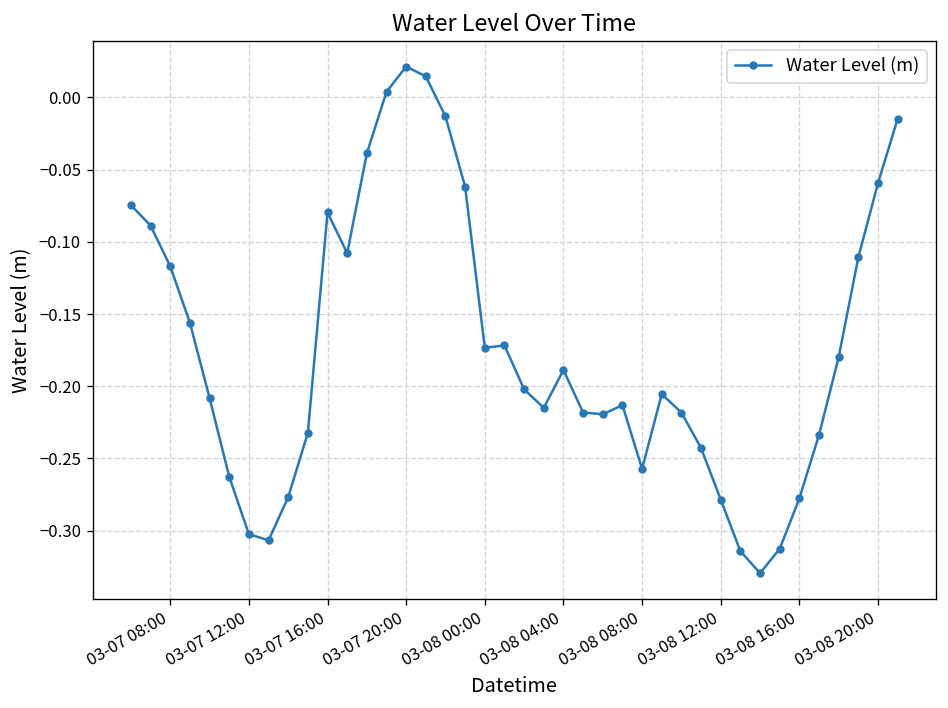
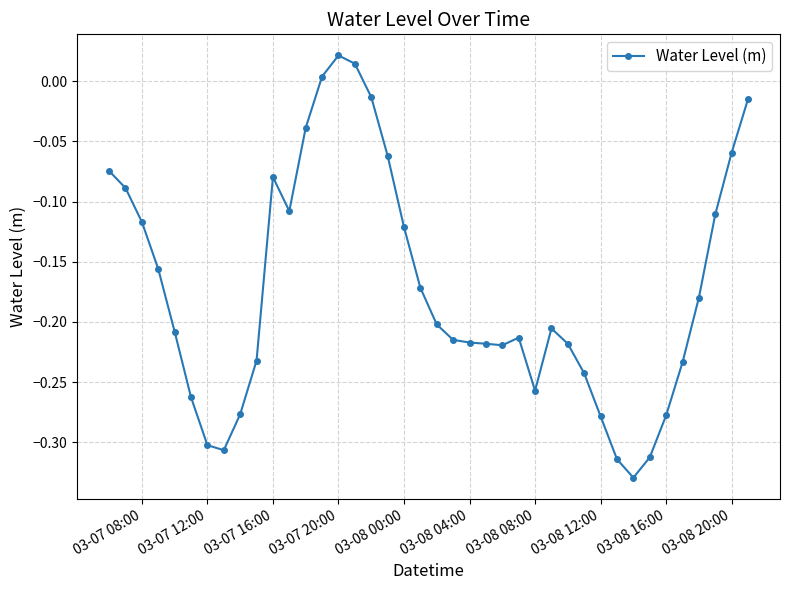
03-08 00:00: -0.173 -> -0.121
03-08 04:00: -0.189 -> -0.217
